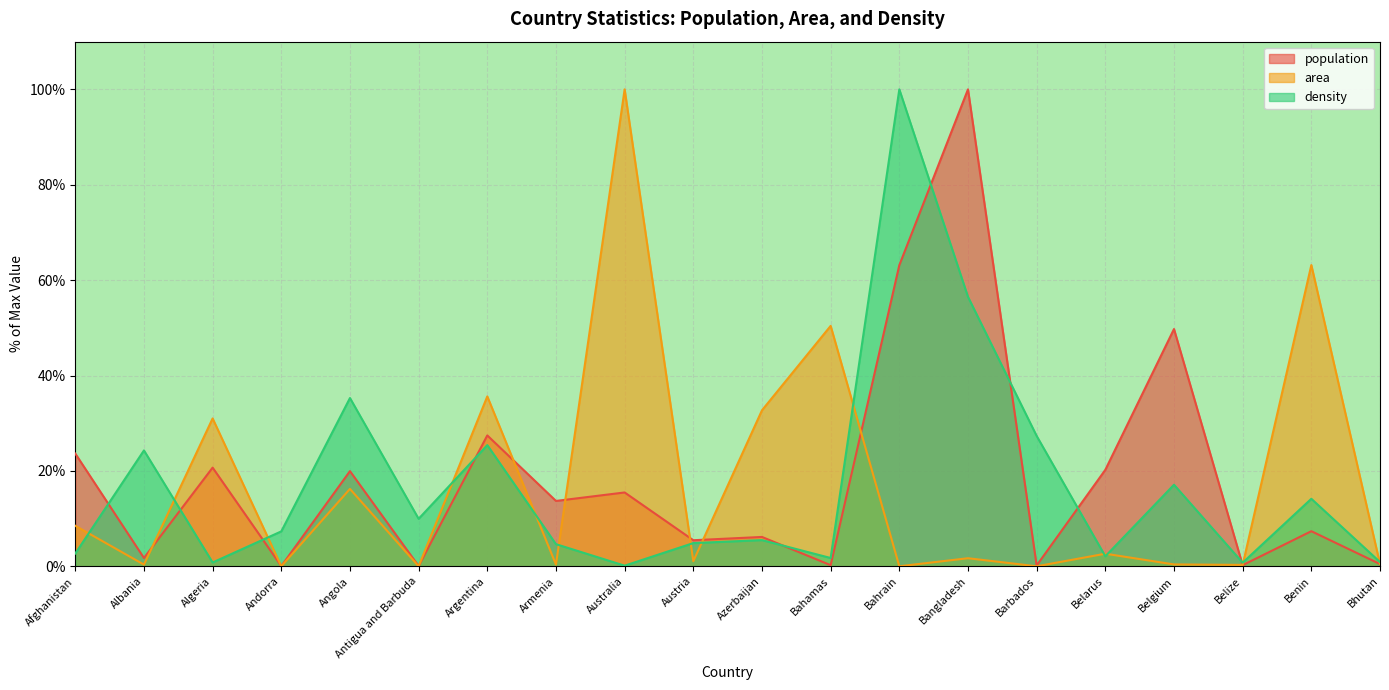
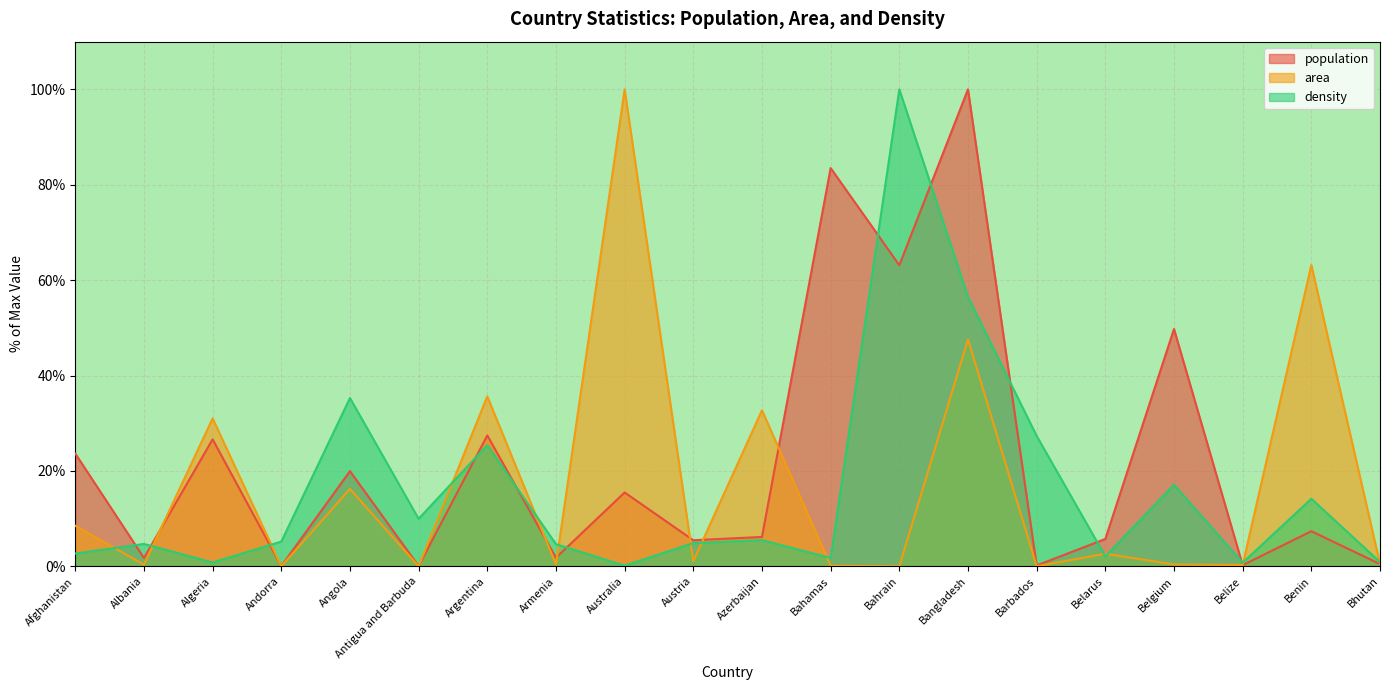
density, Albania: 24% -> 5%
population, Algeria: 21% -> 27%
density, Andorra: 7% -> 5%
population, Armenia: 14% -> 2%
population, Bahamas: 0% -> 84%
area, Bahamas: 50% -> 0%
area, Bangladesh: 2% -> 48%
population, Belarus: 20% -> 6%
